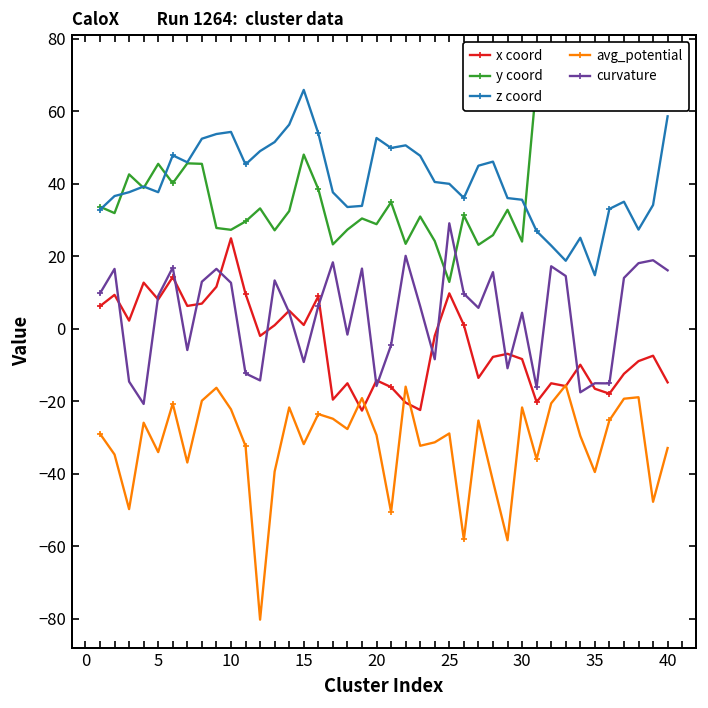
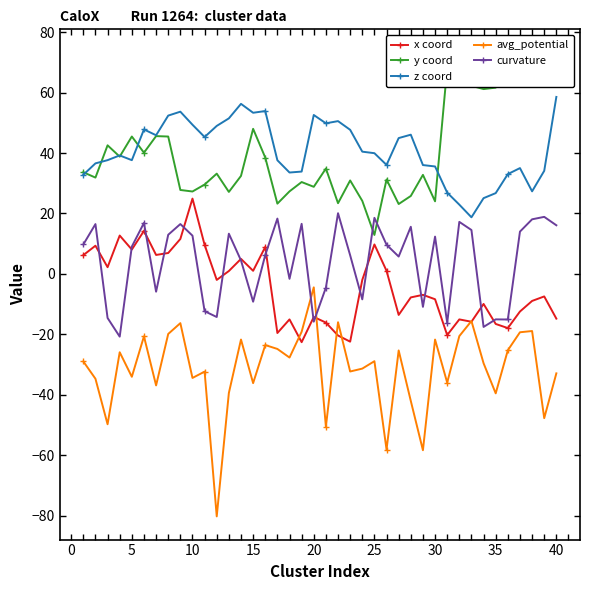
z coord, 10: 54 -> 49
avg_potential, 10: -22 -> -34
z coord, 15: 66 -> 53
avg_potential, 15: -32 -> -36
avg_potential, 20: -29 -> -4
curvature, 25: 29 -> 19
curvature, 30: 4 -> 12
z coord, 35: 15 -> 27
